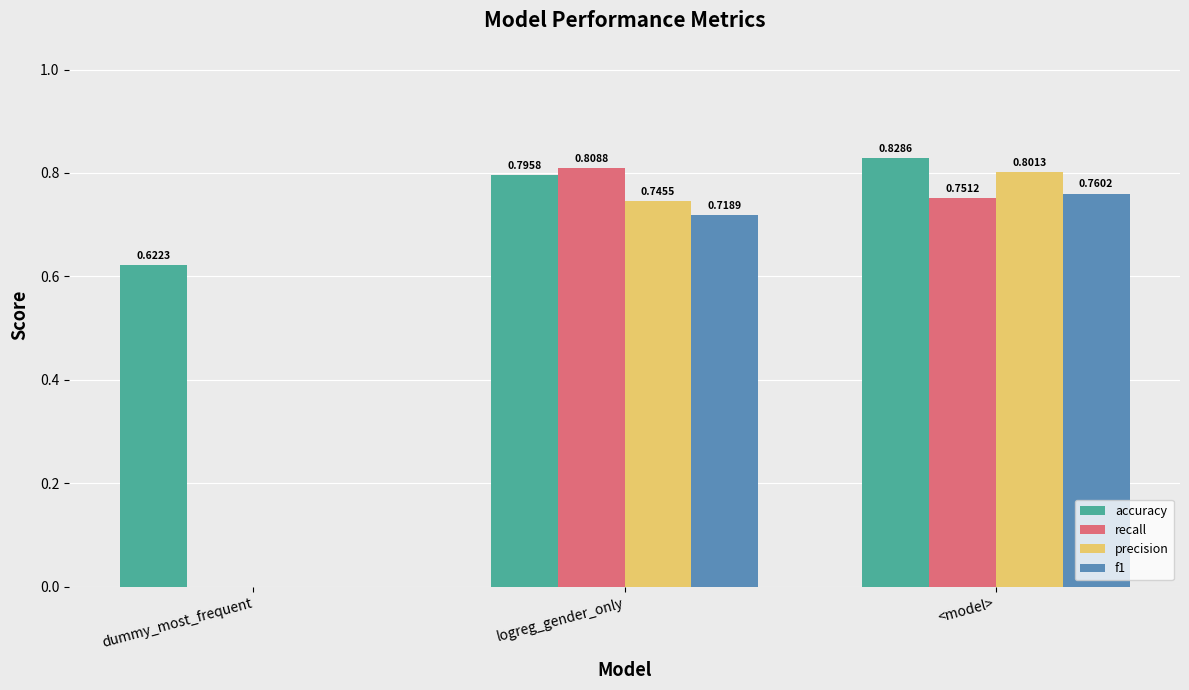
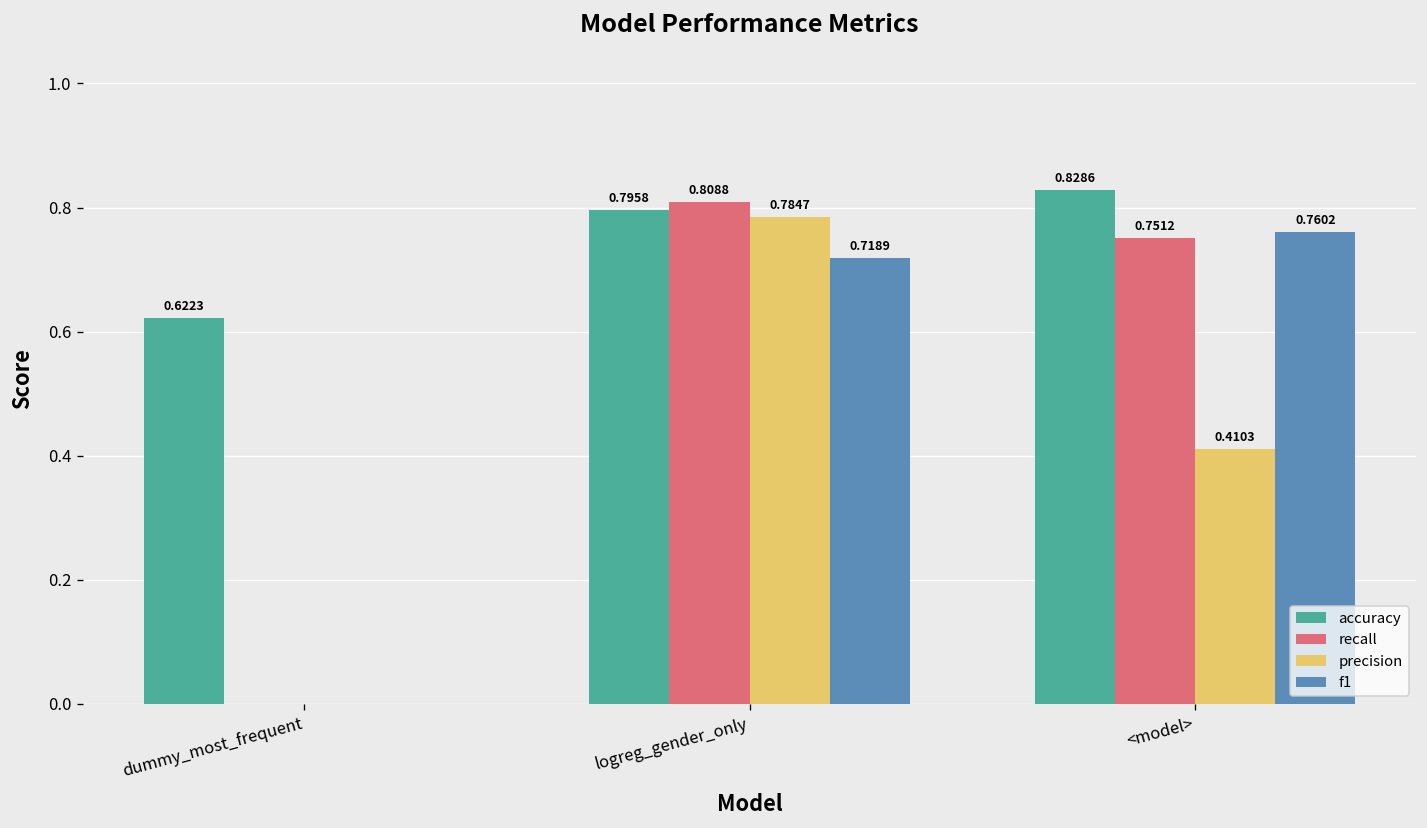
precision, logreg_gender_only: 0.7455 -> 0.7847
precision, <model>: 0.8013 -> 0.4103
